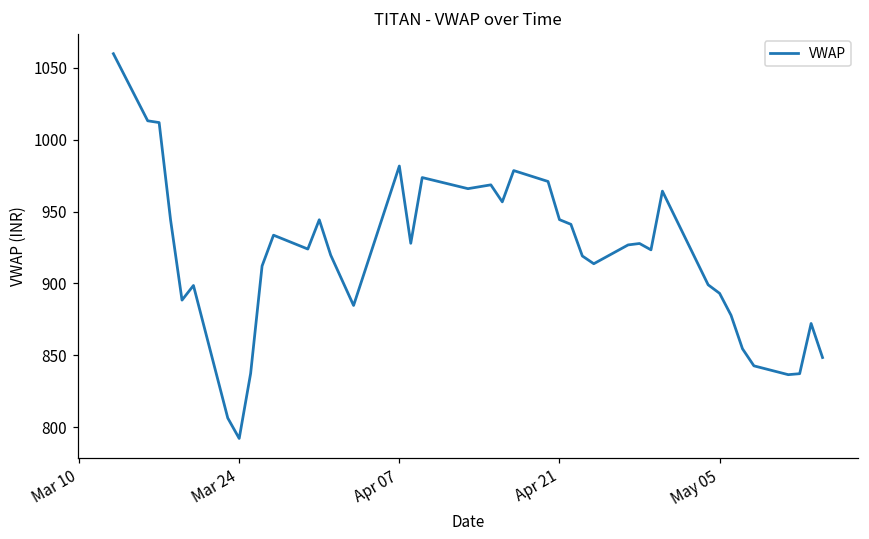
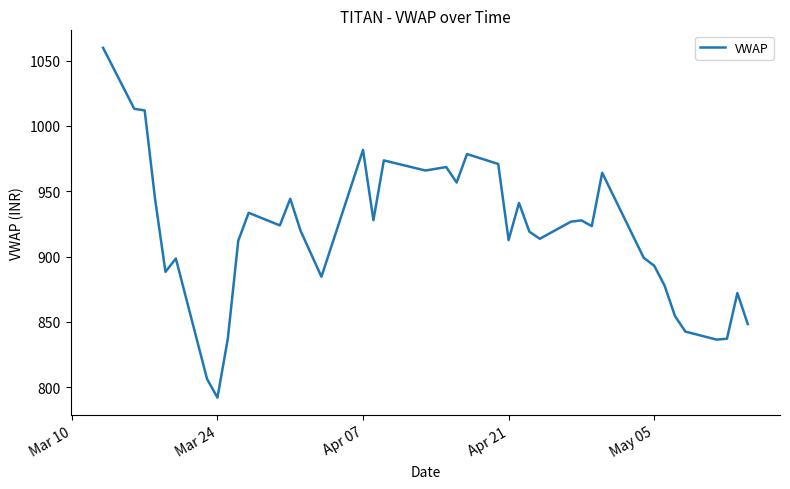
Apr 21: 944 -> 913
